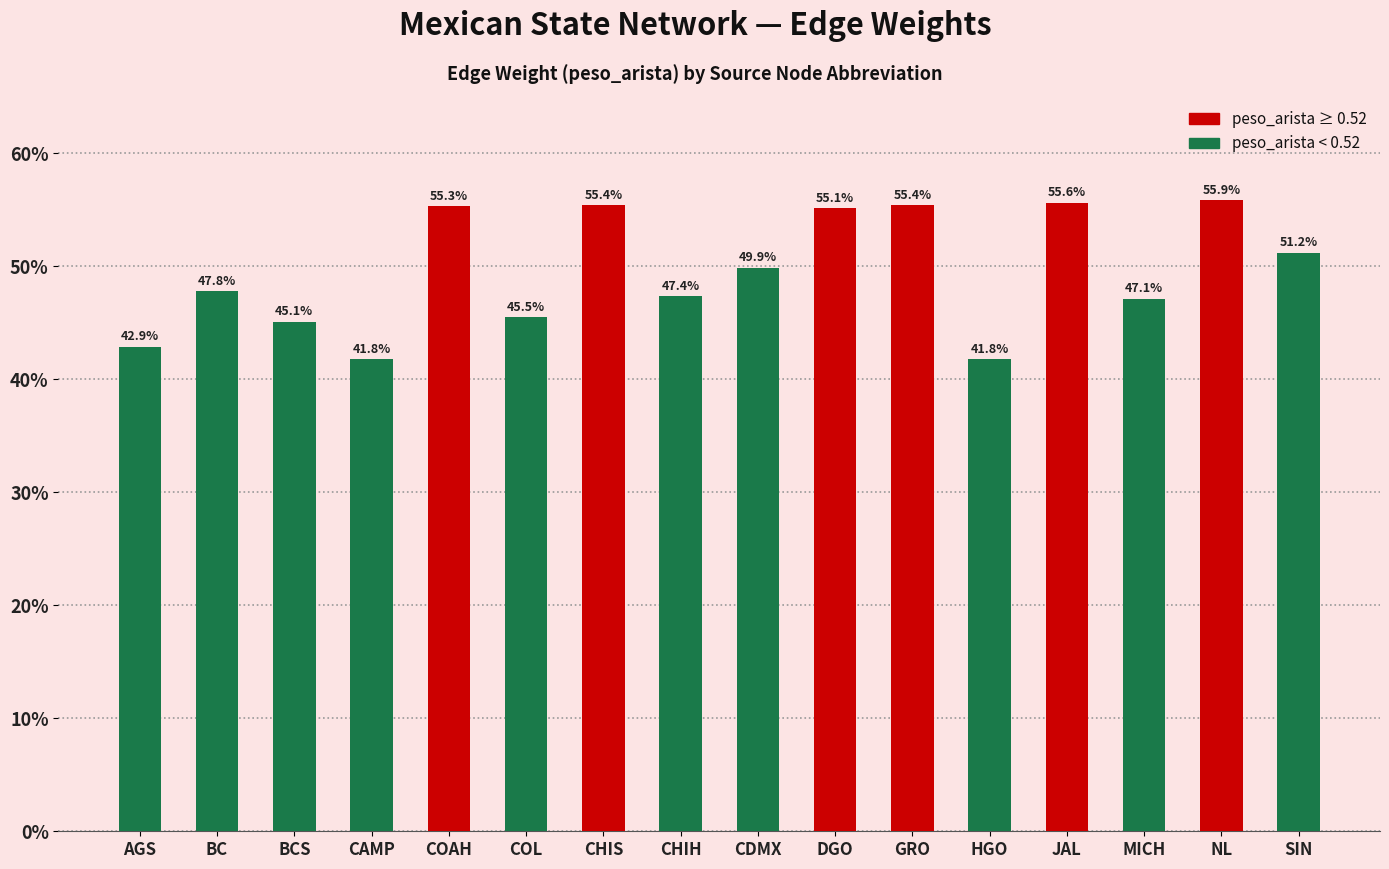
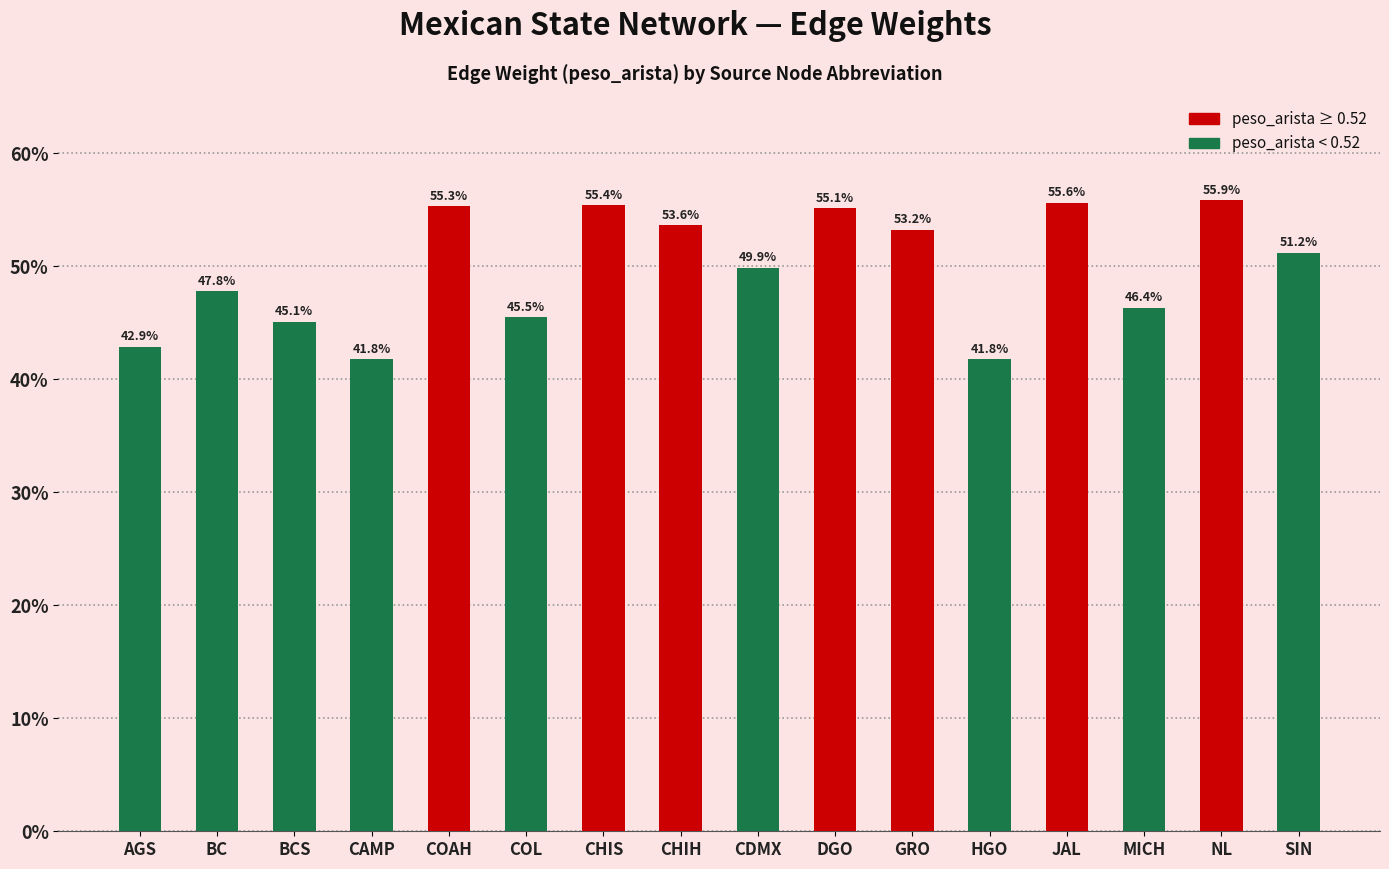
CHIH: 47.4% -> 53.6%
GRO: 55.4% -> 53.2%
MICH: 47.1% -> 46.4%
